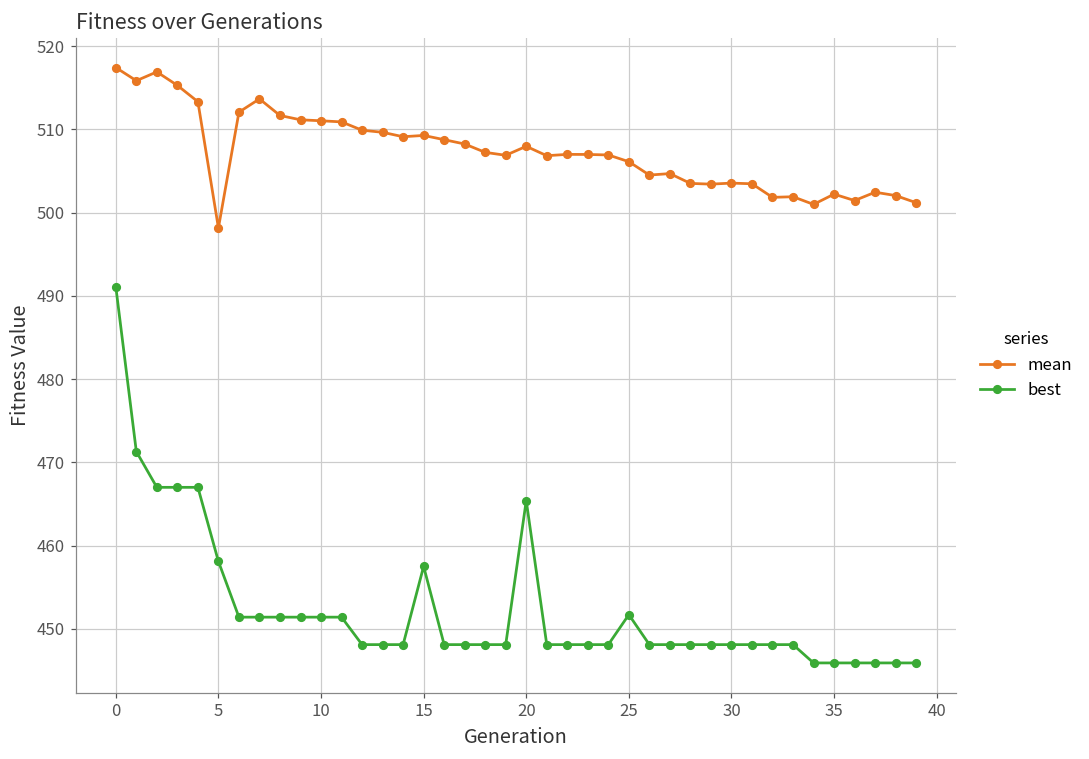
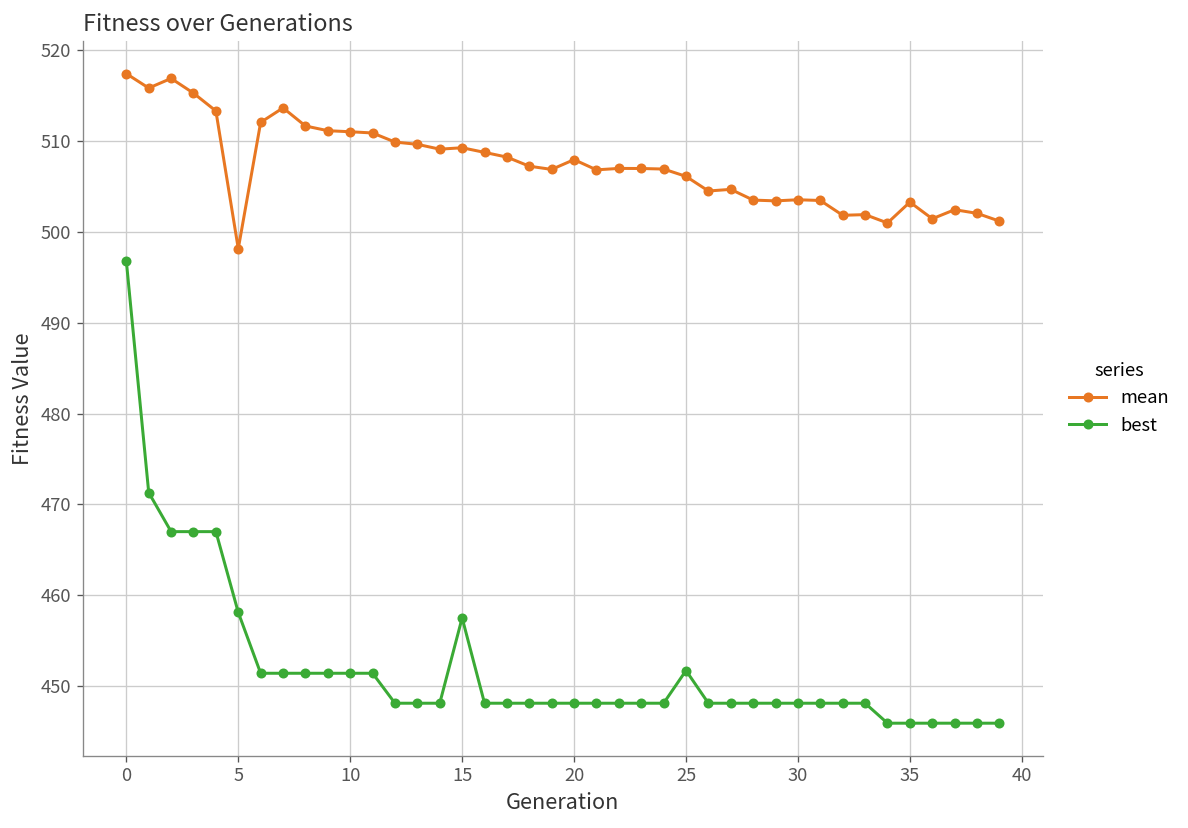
best, 0: 491 -> 497
best, 20: 465 -> 448
mean, 35: 502 -> 503
